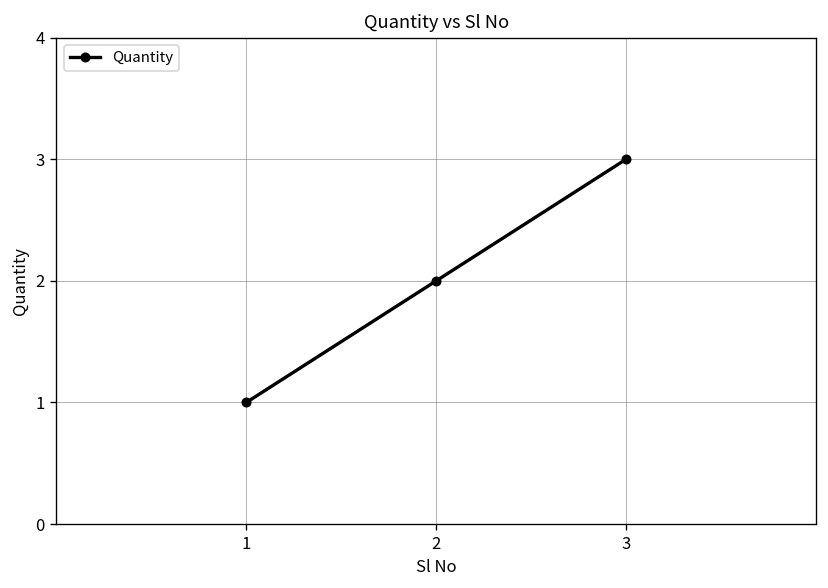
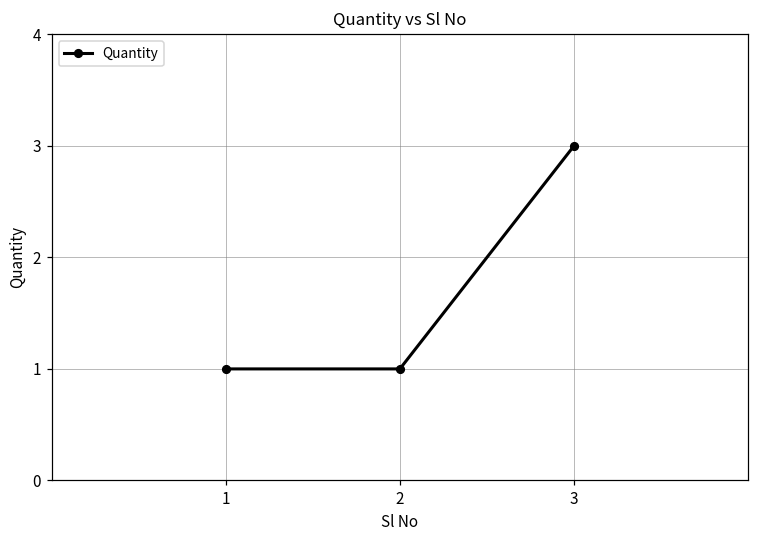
2: 2 -> 1
